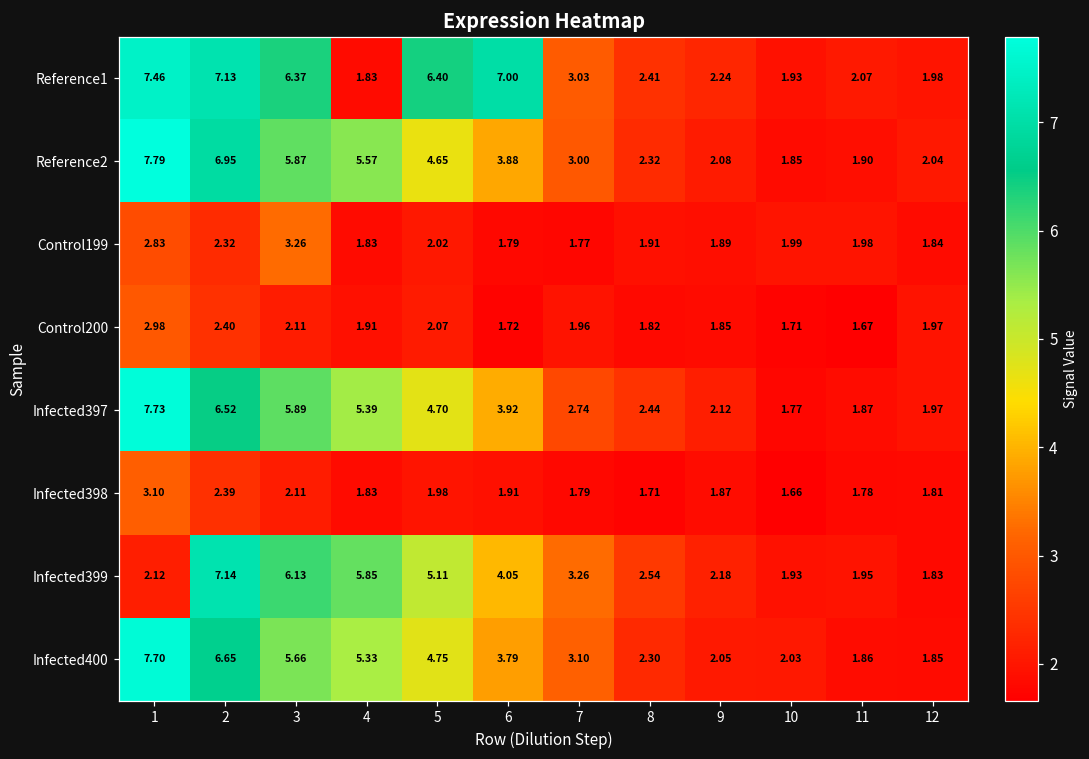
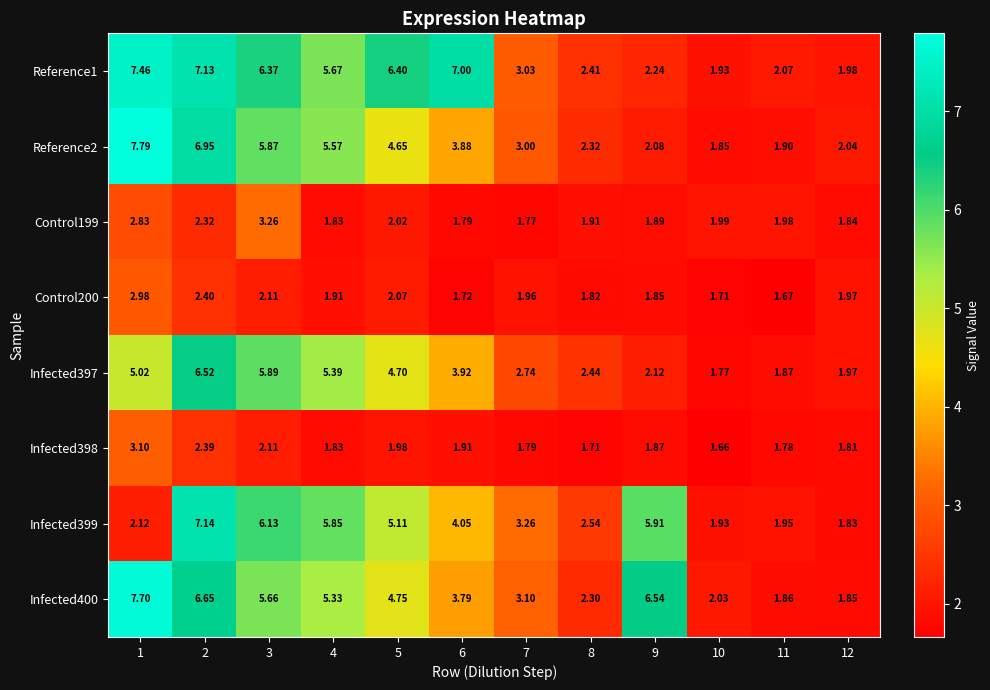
Reference1, 4: 1.83 -> 5.67
Infected397, 1: 7.73 -> 5.02
Infected399, 9: 2.18 -> 5.91
Infected400, 9: 2.05 -> 6.54
